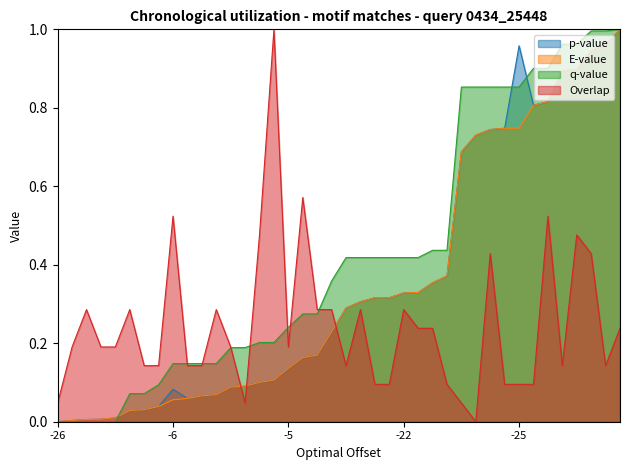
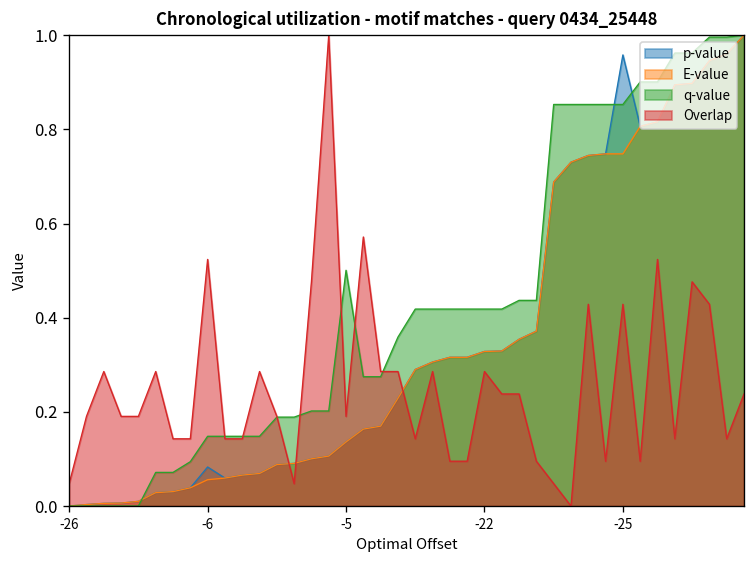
q-value, -5: 0.24 -> 0.50
Overlap, -25: 0.10 -> 0.43
